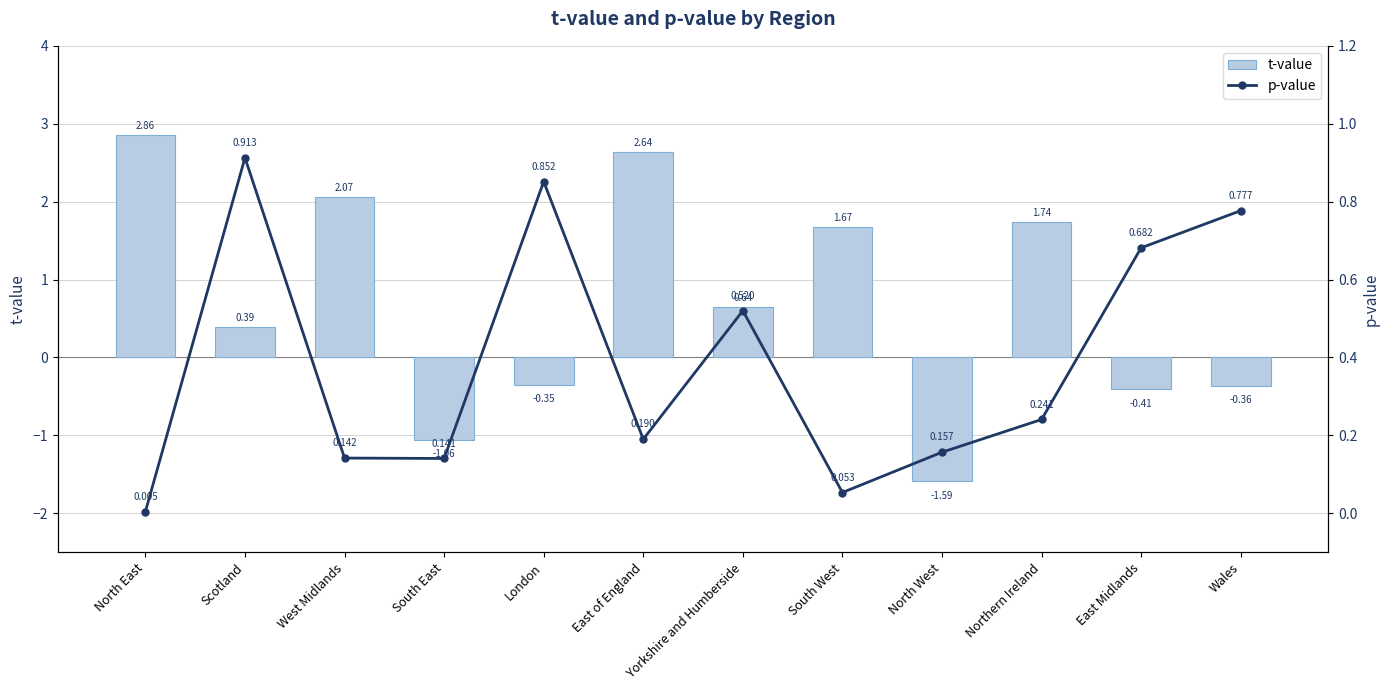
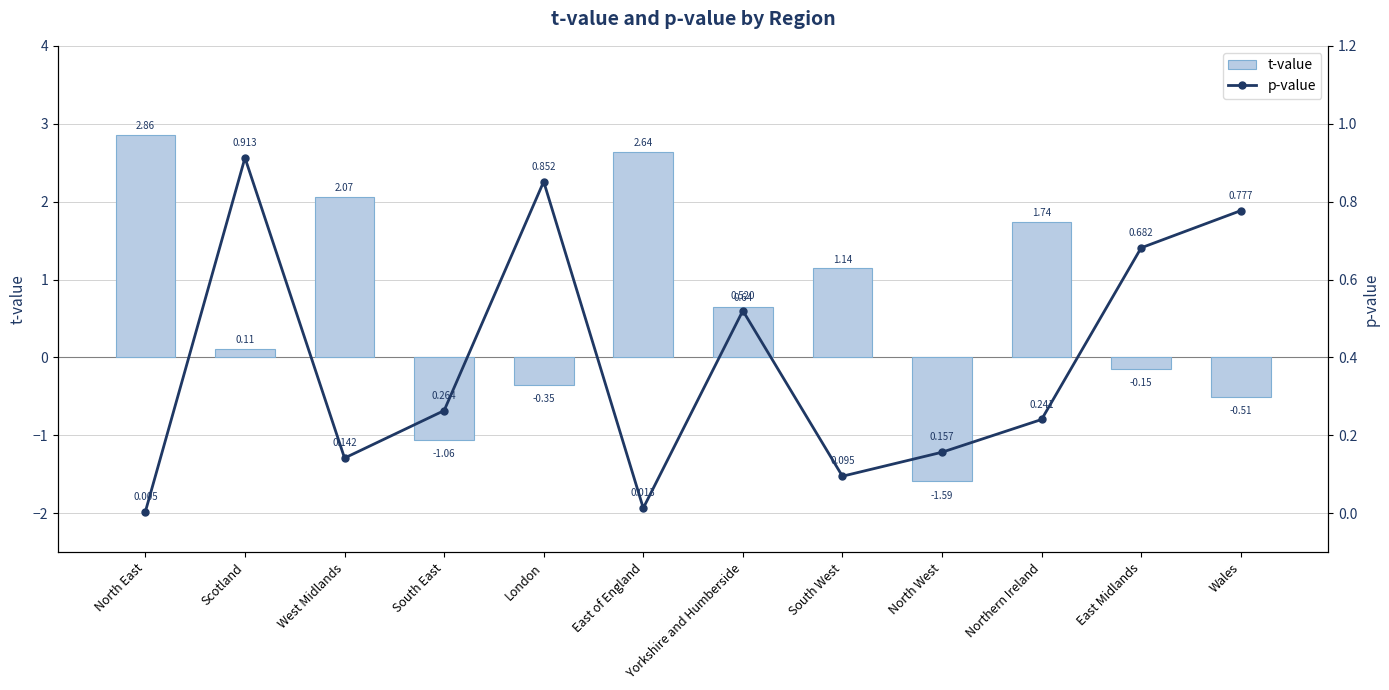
t-value, Scotland: 0.39 -> 0.11
t-value, South West: 1.67 -> 1.14
t-value, East Midlands: -0.41 -> -0.15
t-value, Wales: -0.36 -> -0.51
p-value, South East: 0.141 -> 0.264
p-value, East of England: 0.190 -> 0.013
p-value, South West: 0.053 -> 0.095
